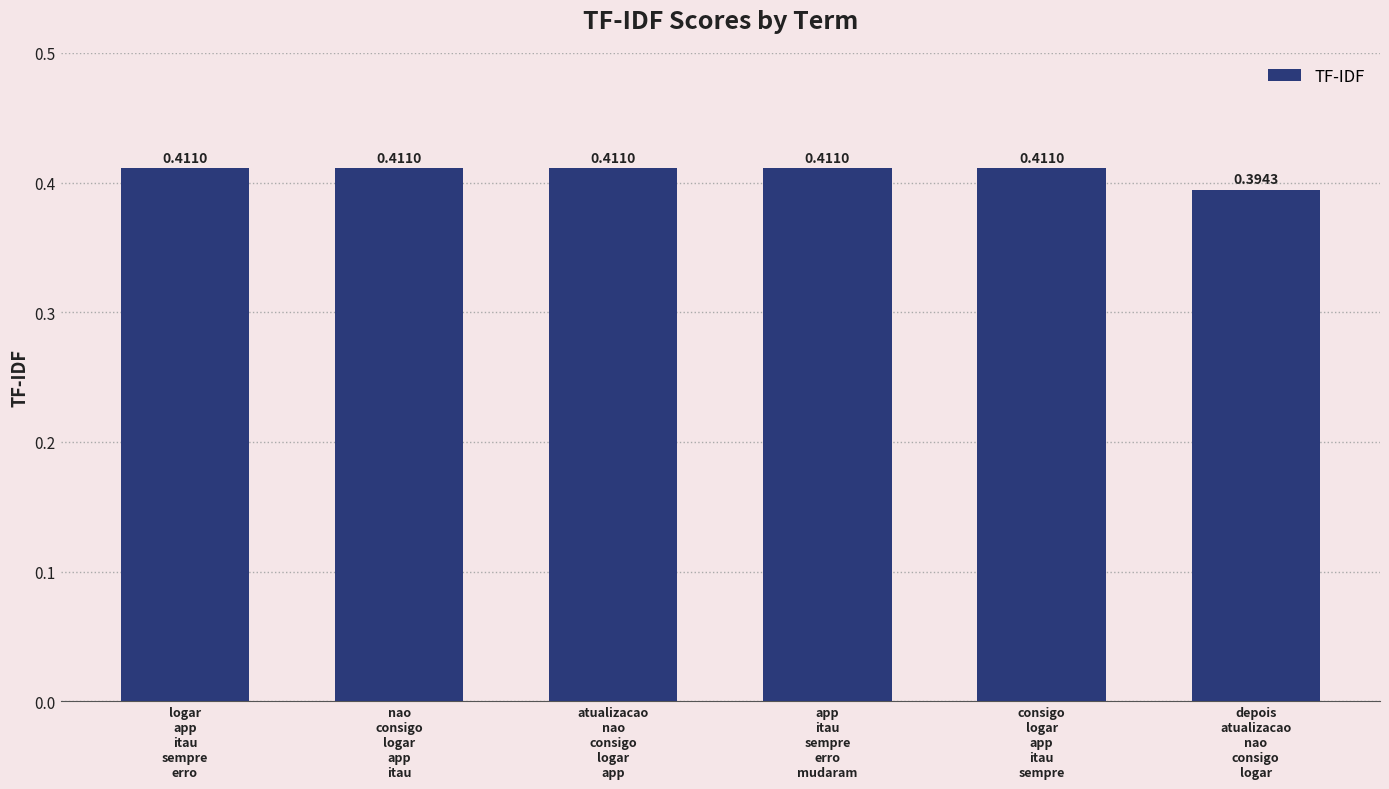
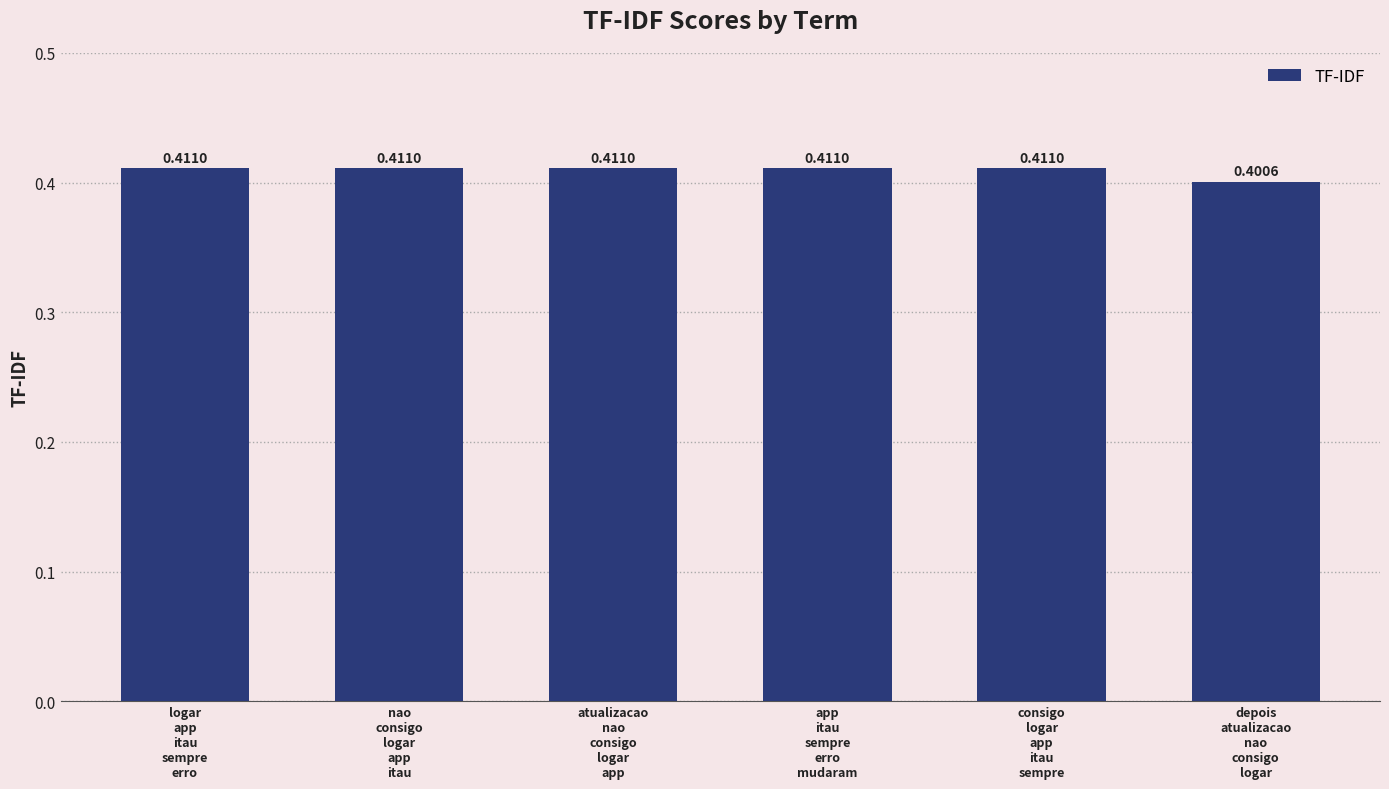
depois atualizacao nao consigo logar: 0.3943 -> 0.4006
